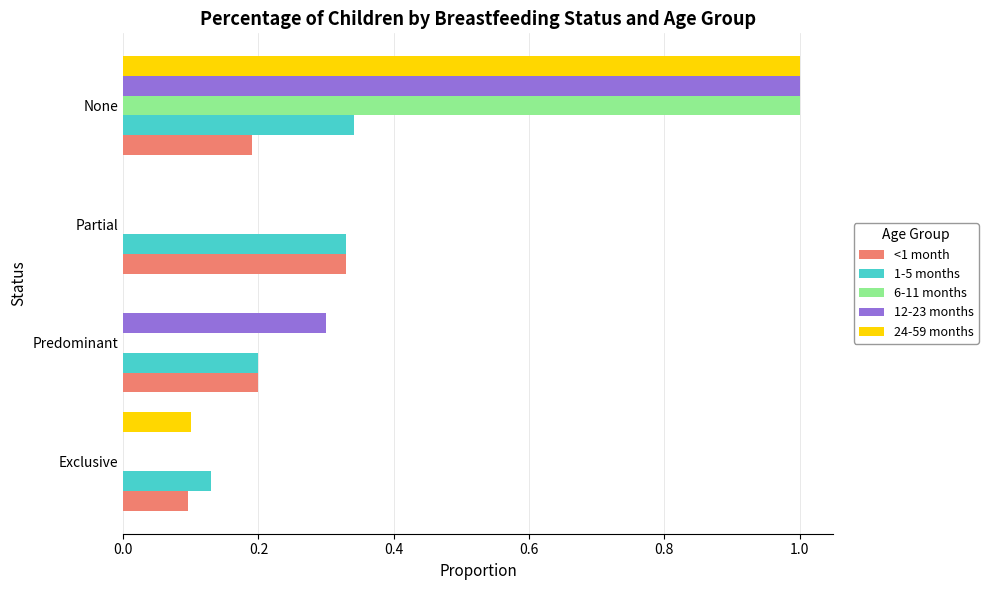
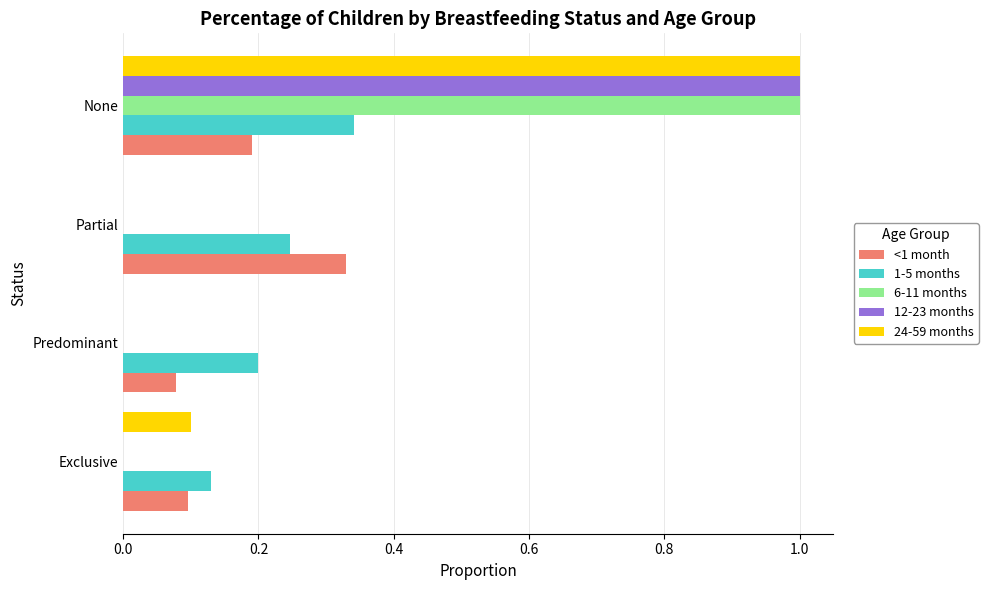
1-5 months, Partial: 0.33 -> 0.25
12-23 months, Predominant: 0.3 -> 0.0
<1 month, Predominant: 0.20 -> 0.08
